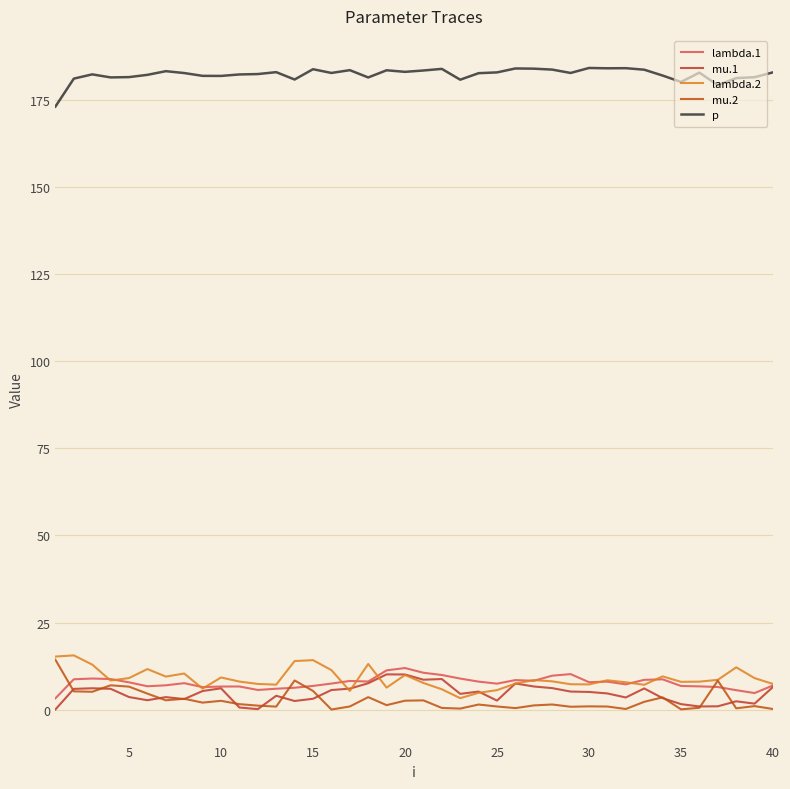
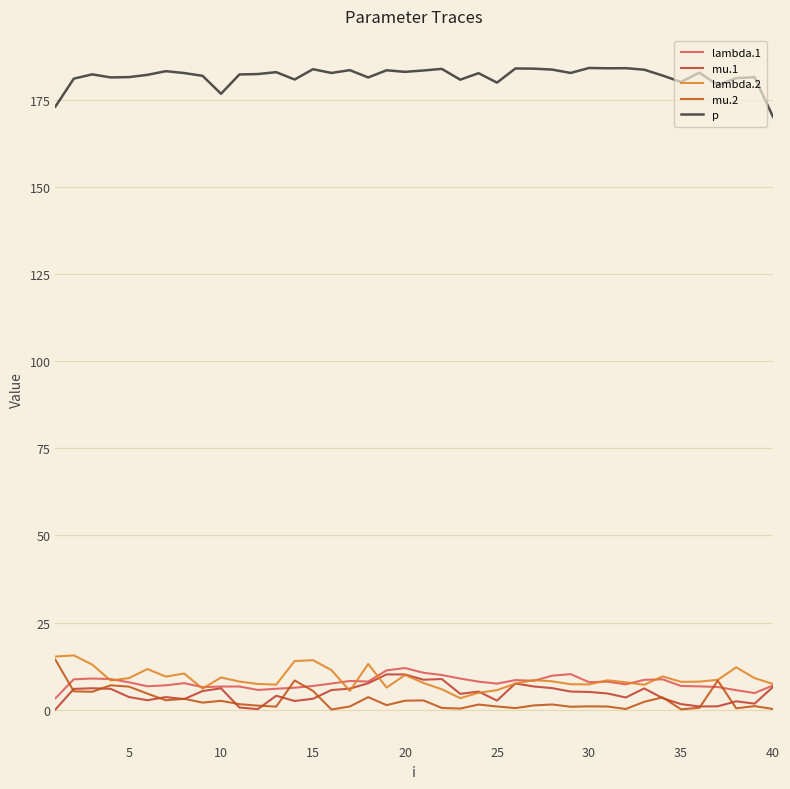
p, 10: 182 -> 177
p, 25: 183 -> 180
p, 40: 183 -> 170
